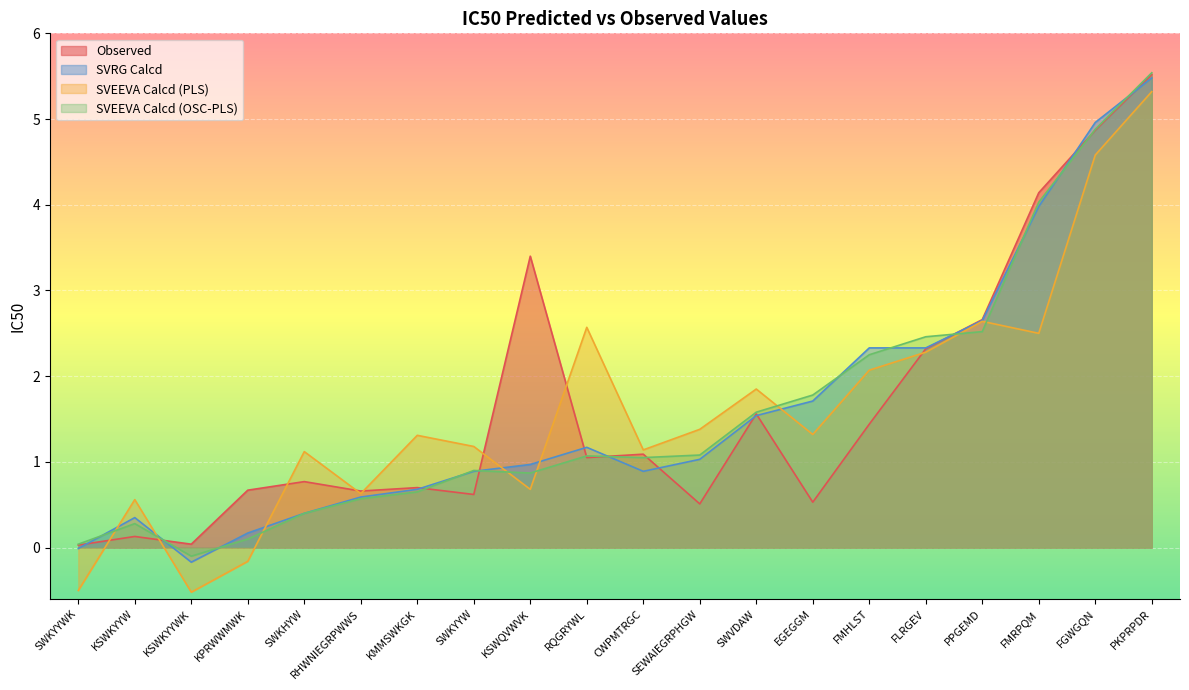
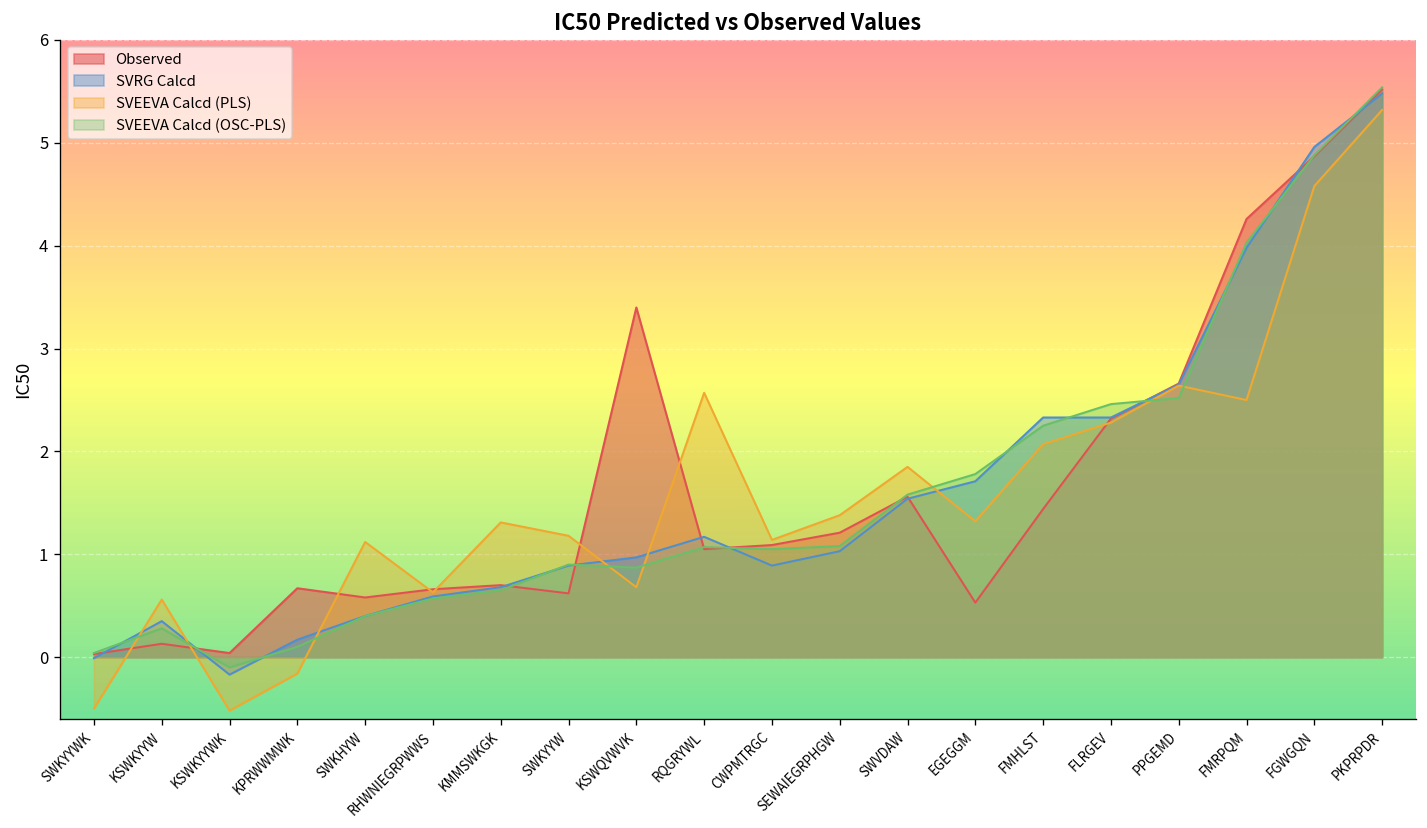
Observed, SWKHYW: 0.8 -> 0.6
Observed, SEWAIEGRPHGW: 0.5 -> 1.2
Observed, FMRPQM: 4.1 -> 4.3
